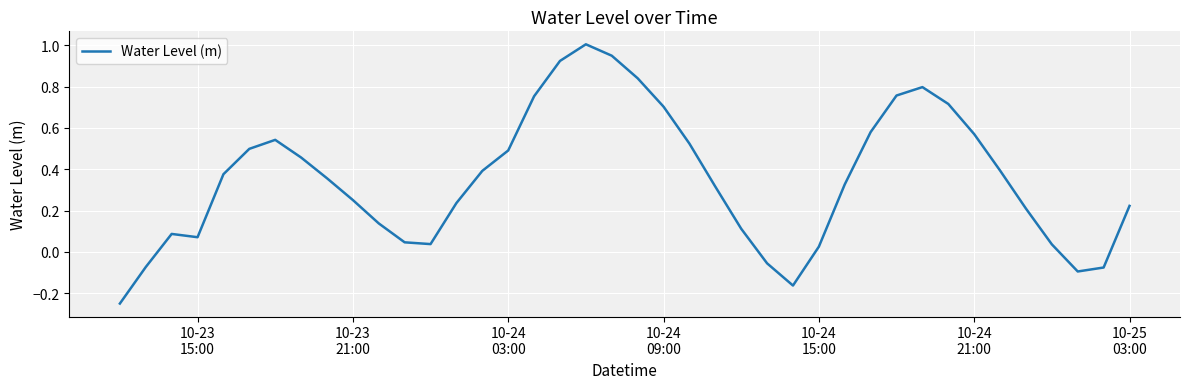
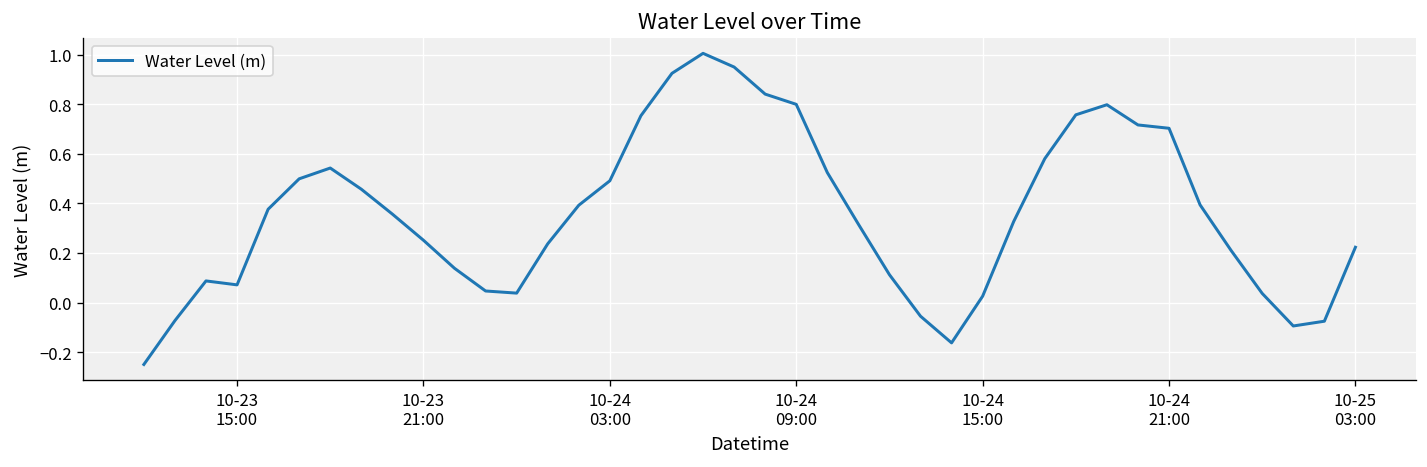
10-24 09:00: 0.70 -> 0.80
10-24 21:00: 0.57 -> 0.70
